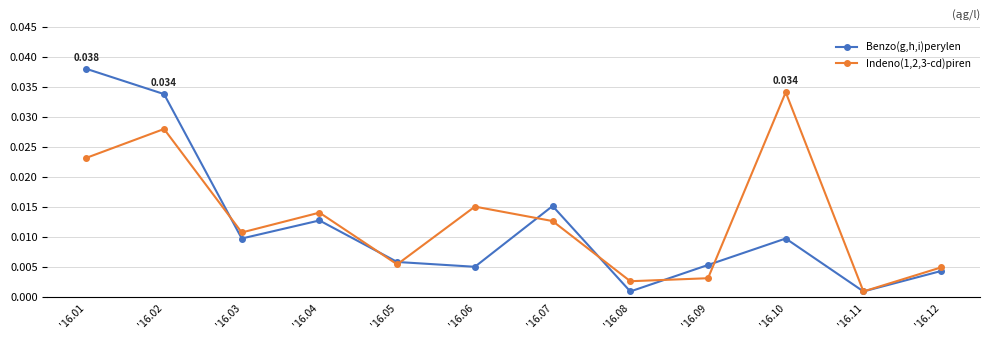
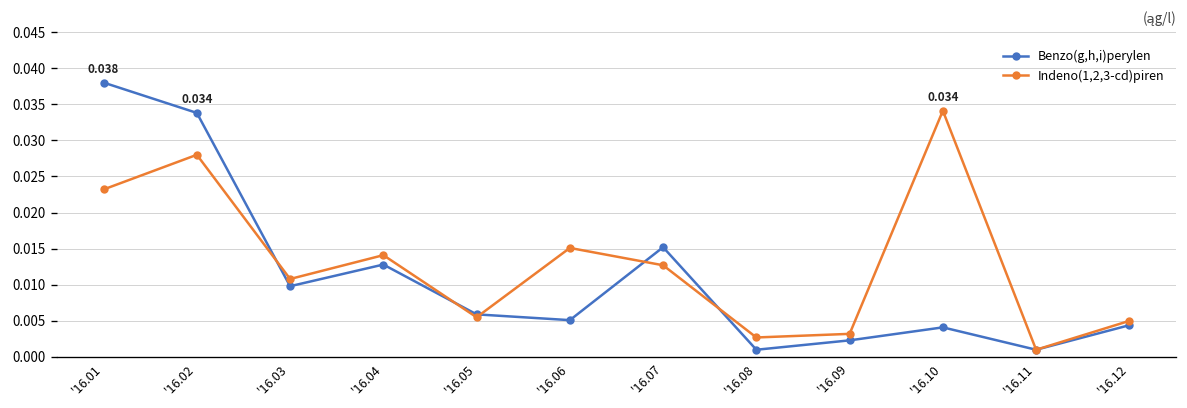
Benzo(g,h,i)perylen, '16.09: 0.005 -> 0.002
Benzo(g,h,i)perylen, '16.10: 0.010 -> 0.004
